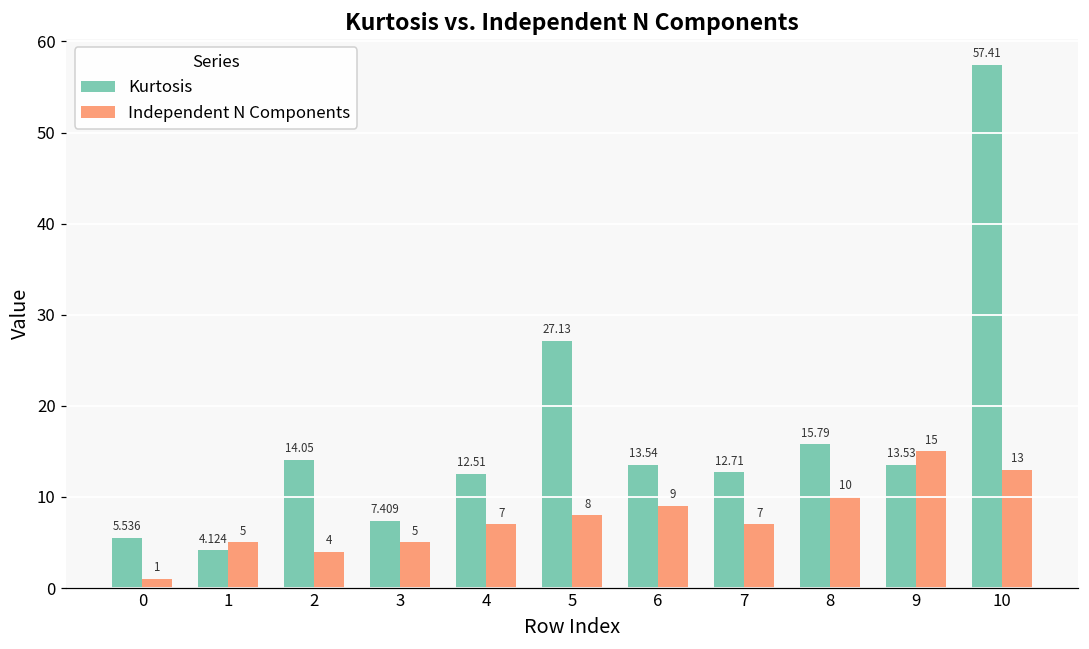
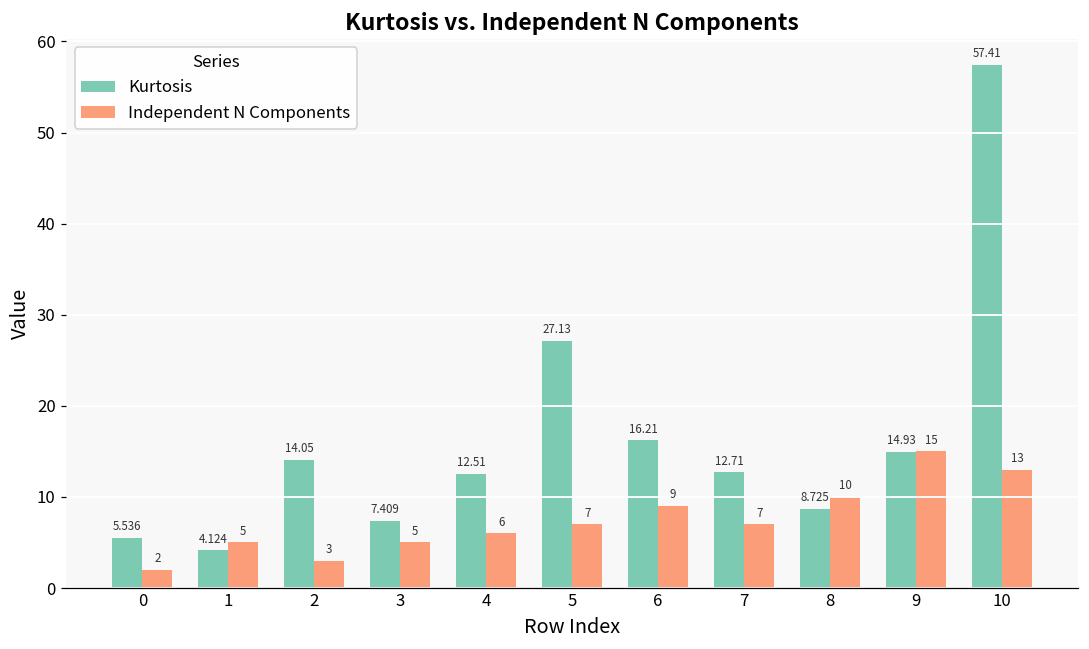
Independent N Components, 0: 1 -> 2
Independent N Components, 2: 4 -> 3
Independent N Components, 4: 7 -> 6
Independent N Components, 5: 8 -> 7
Kurtosis, 6: 13.54 -> 16.21
Kurtosis, 8: 15.79 -> 8.725
Kurtosis, 9: 13.53 -> 14.93
